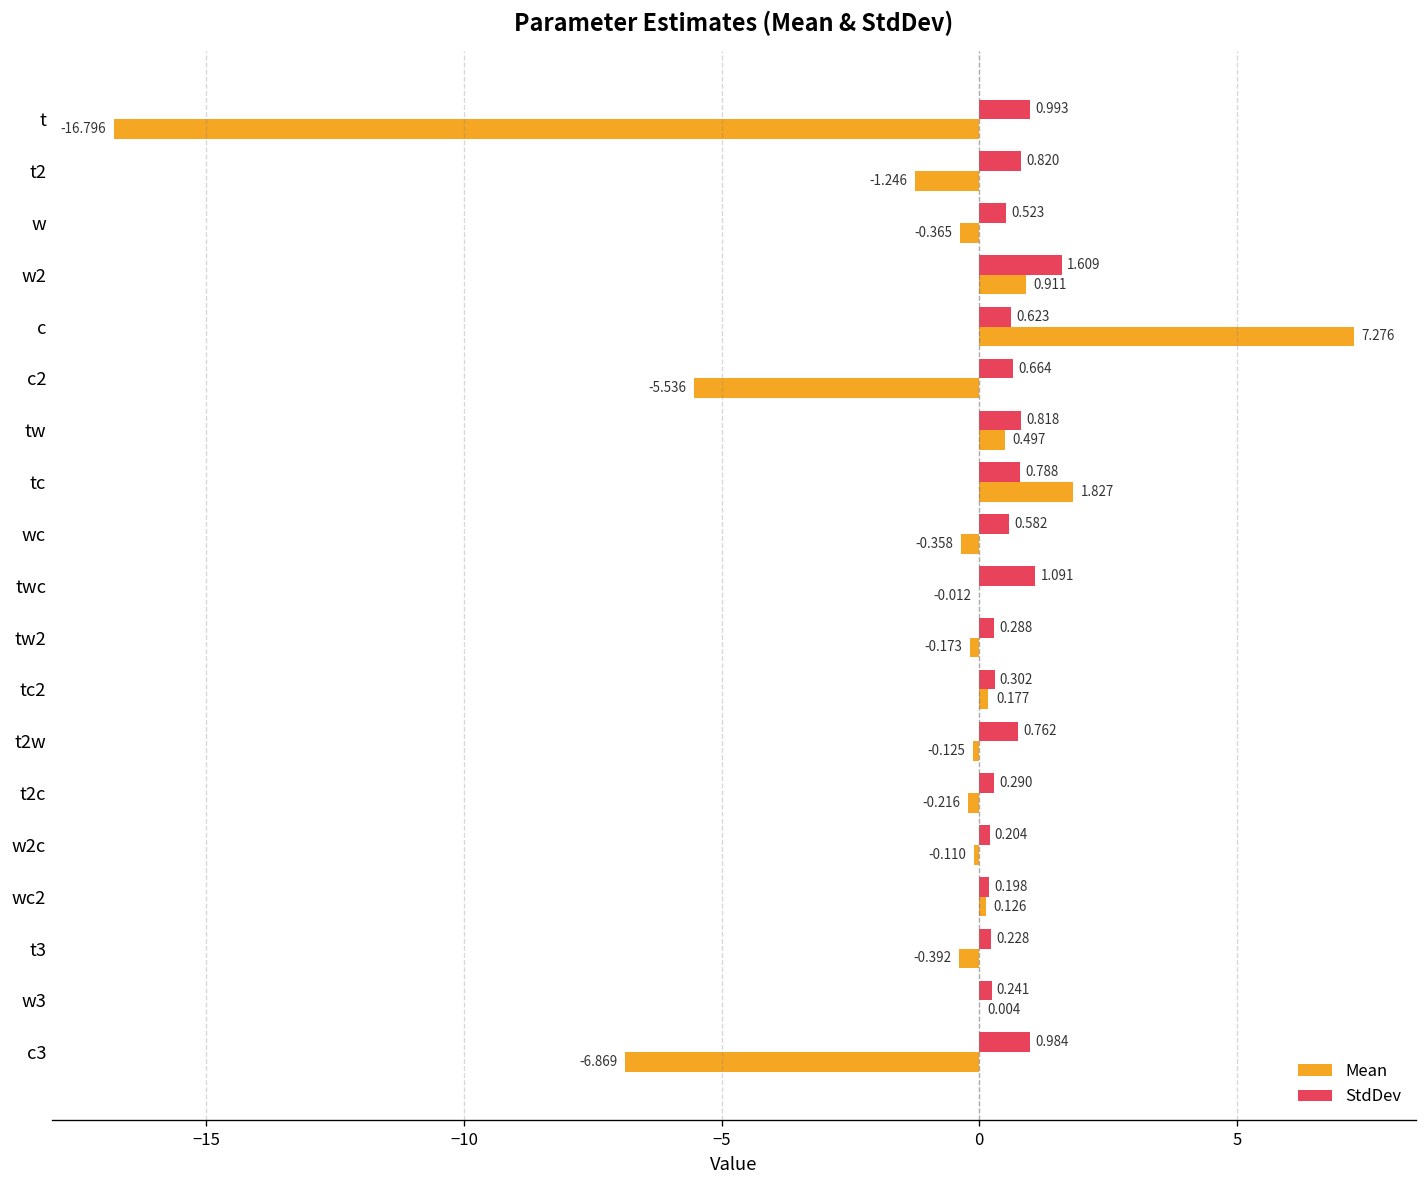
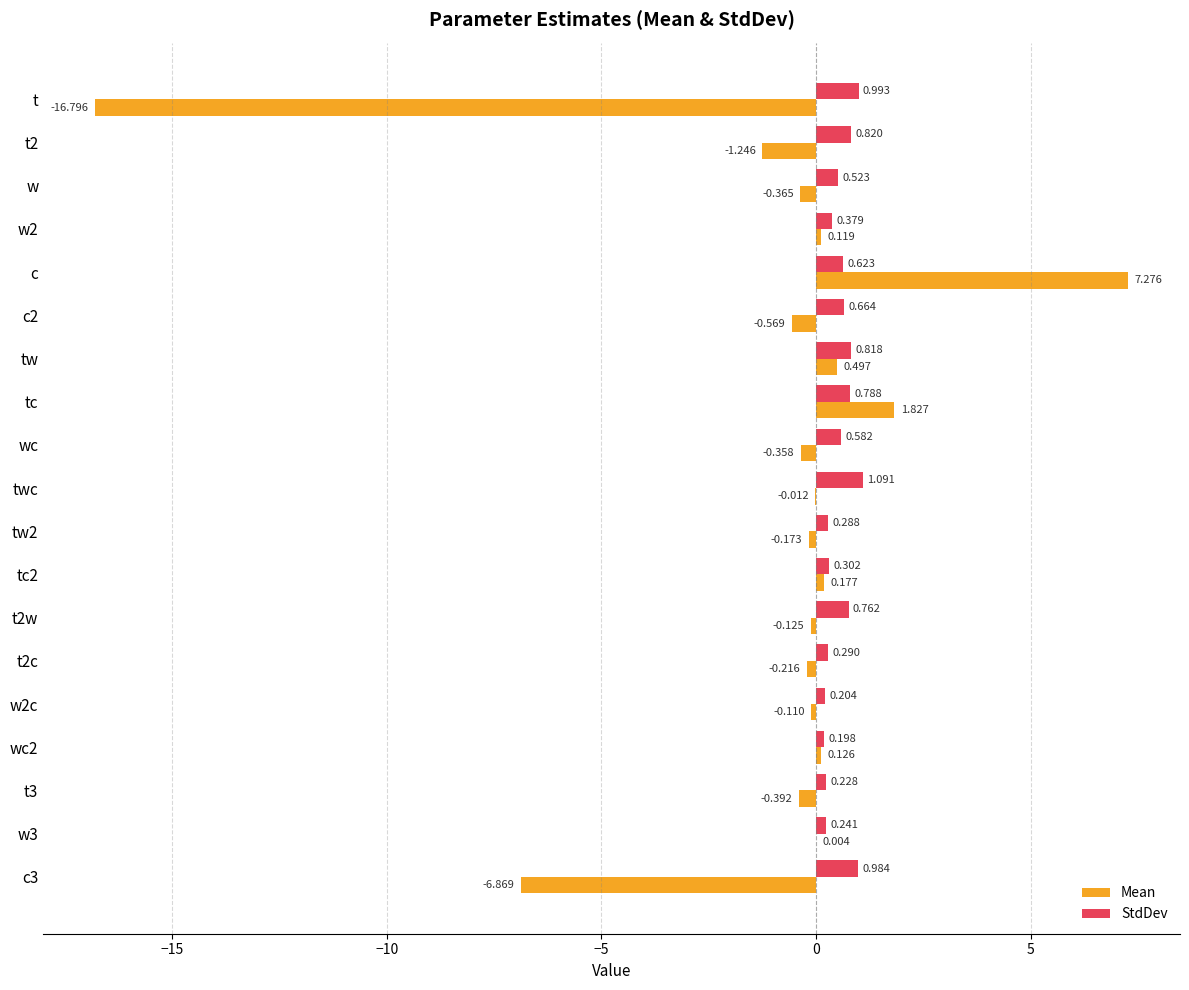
StdDev, w2: 1.609 -> 0.379
Mean, w2: 0.911 -> 0.119
Mean, c2: -5.536 -> -0.569
